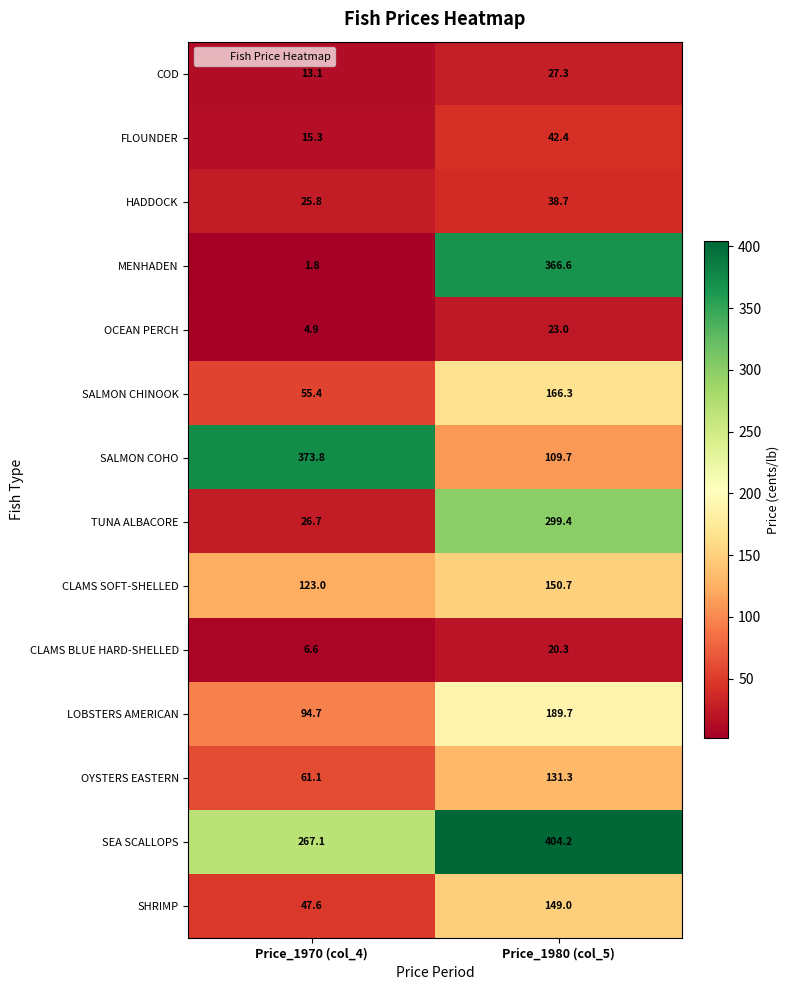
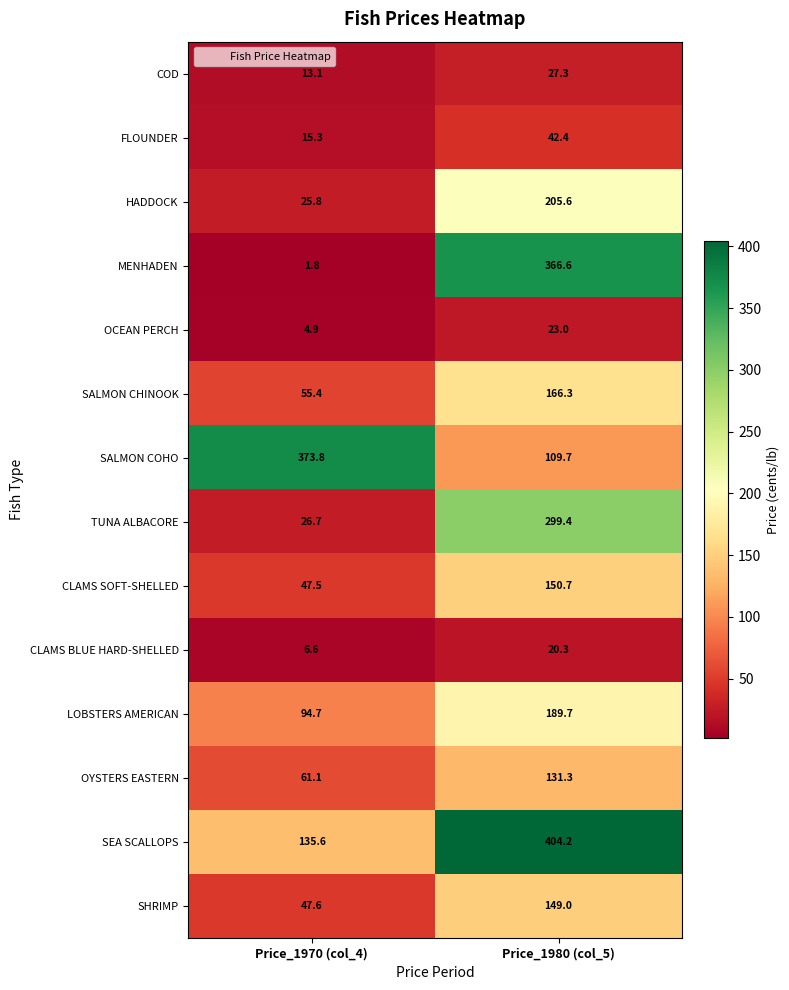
HADDOCK, Price_1980 (col_5): 38.7 -> 205.6
CLAMS SOFT-SHELLED, Price_1970 (col_4): 123.0 -> 47.5
SEA SCALLOPS, Price_1970 (col_4): 267.1 -> 135.6
